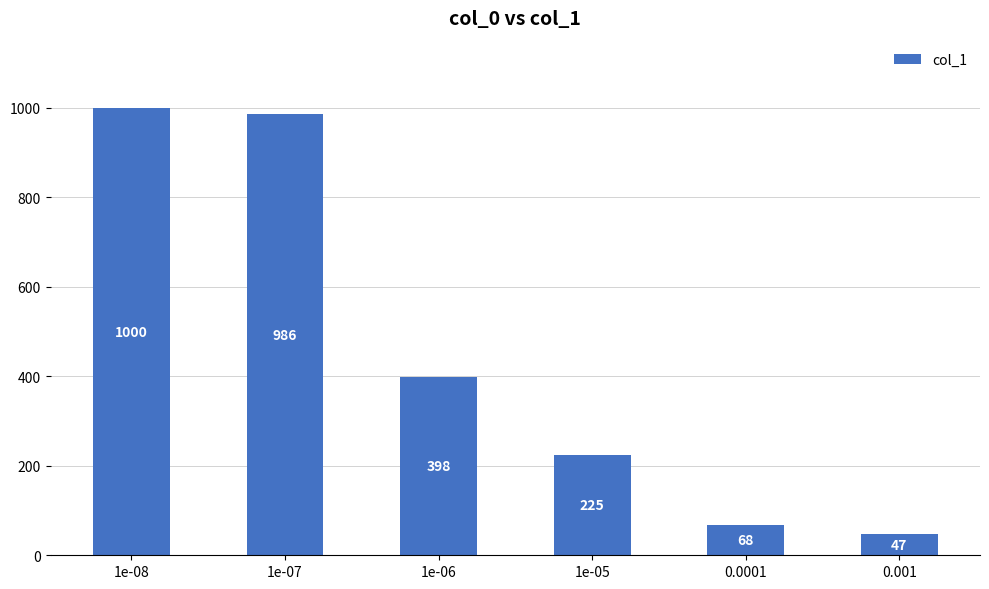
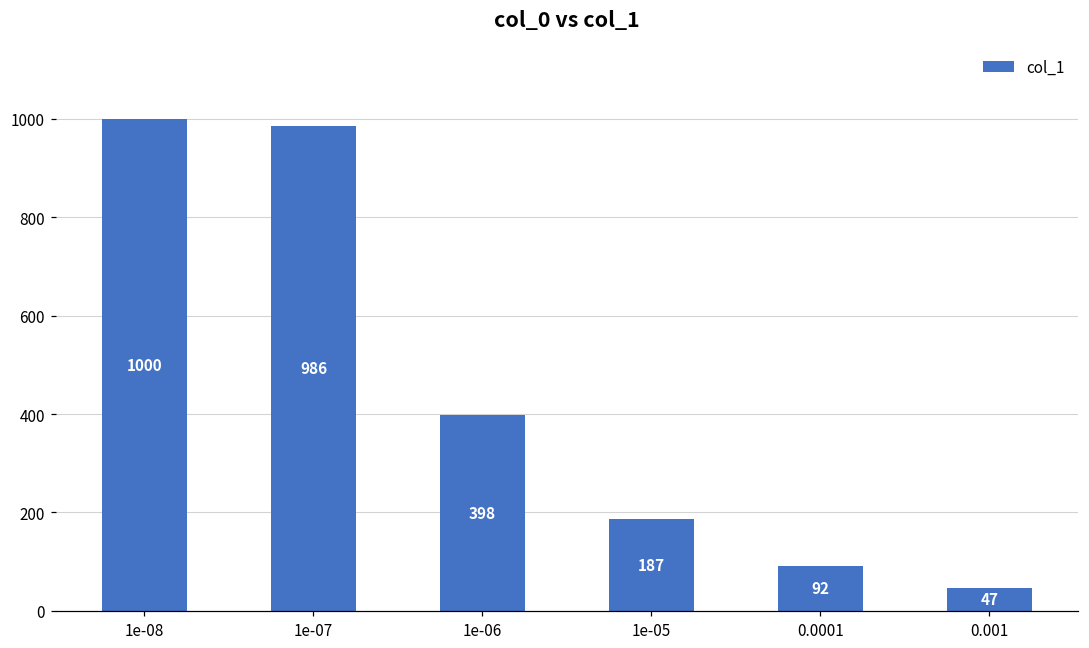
1e-05: 225 -> 187
0.0001: 68 -> 92
